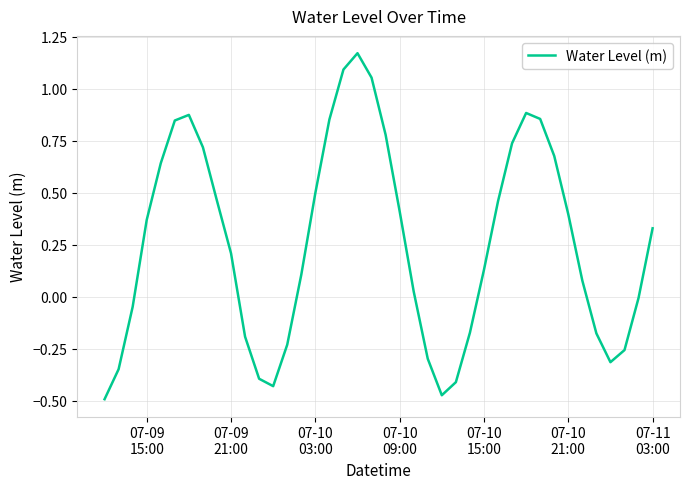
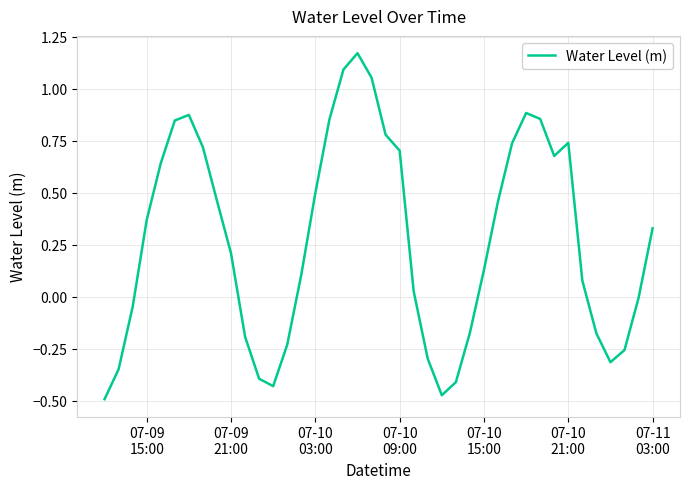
07-10 09:00: 0.41 -> 0.70
07-10 21:00: 0.40 -> 0.74
